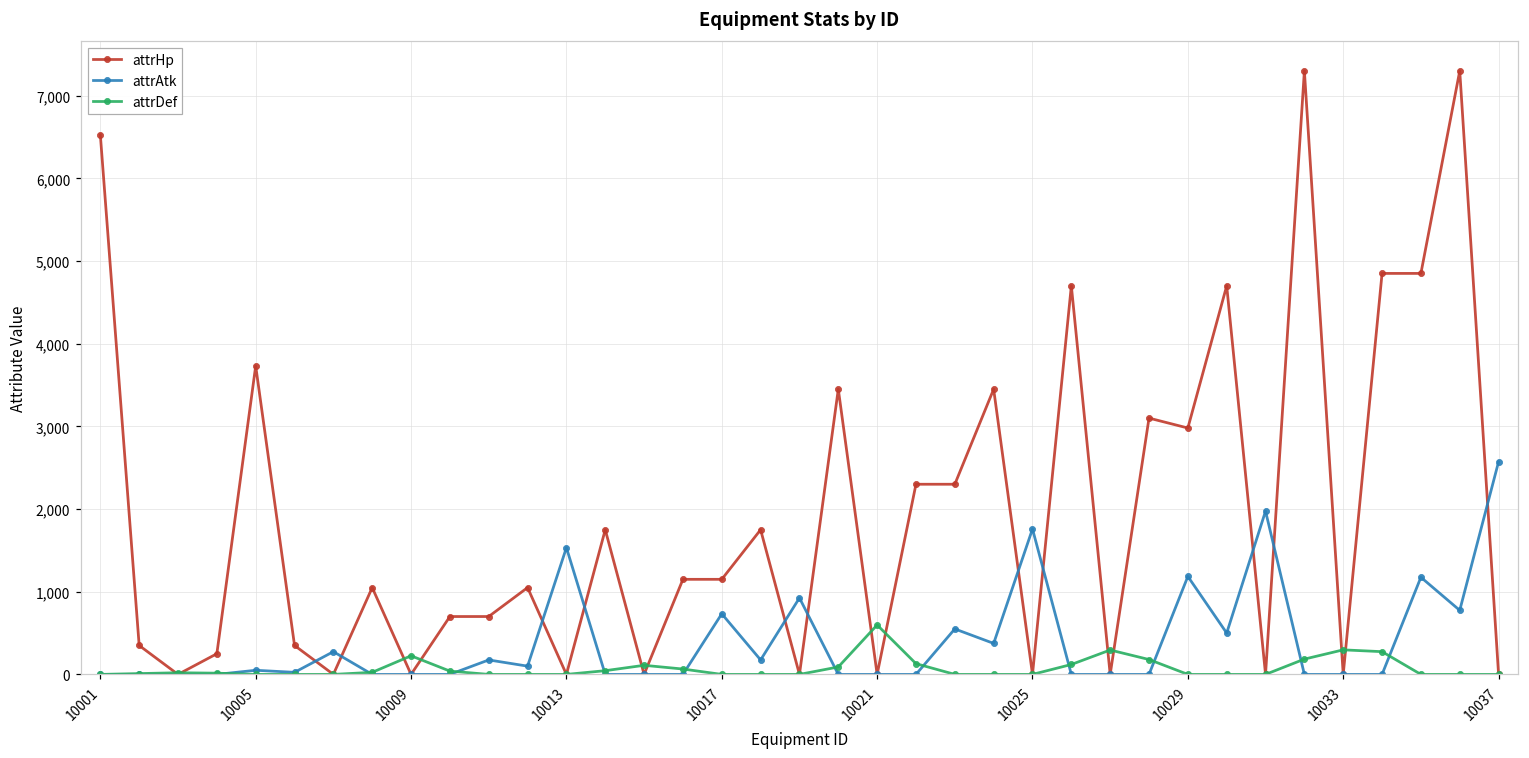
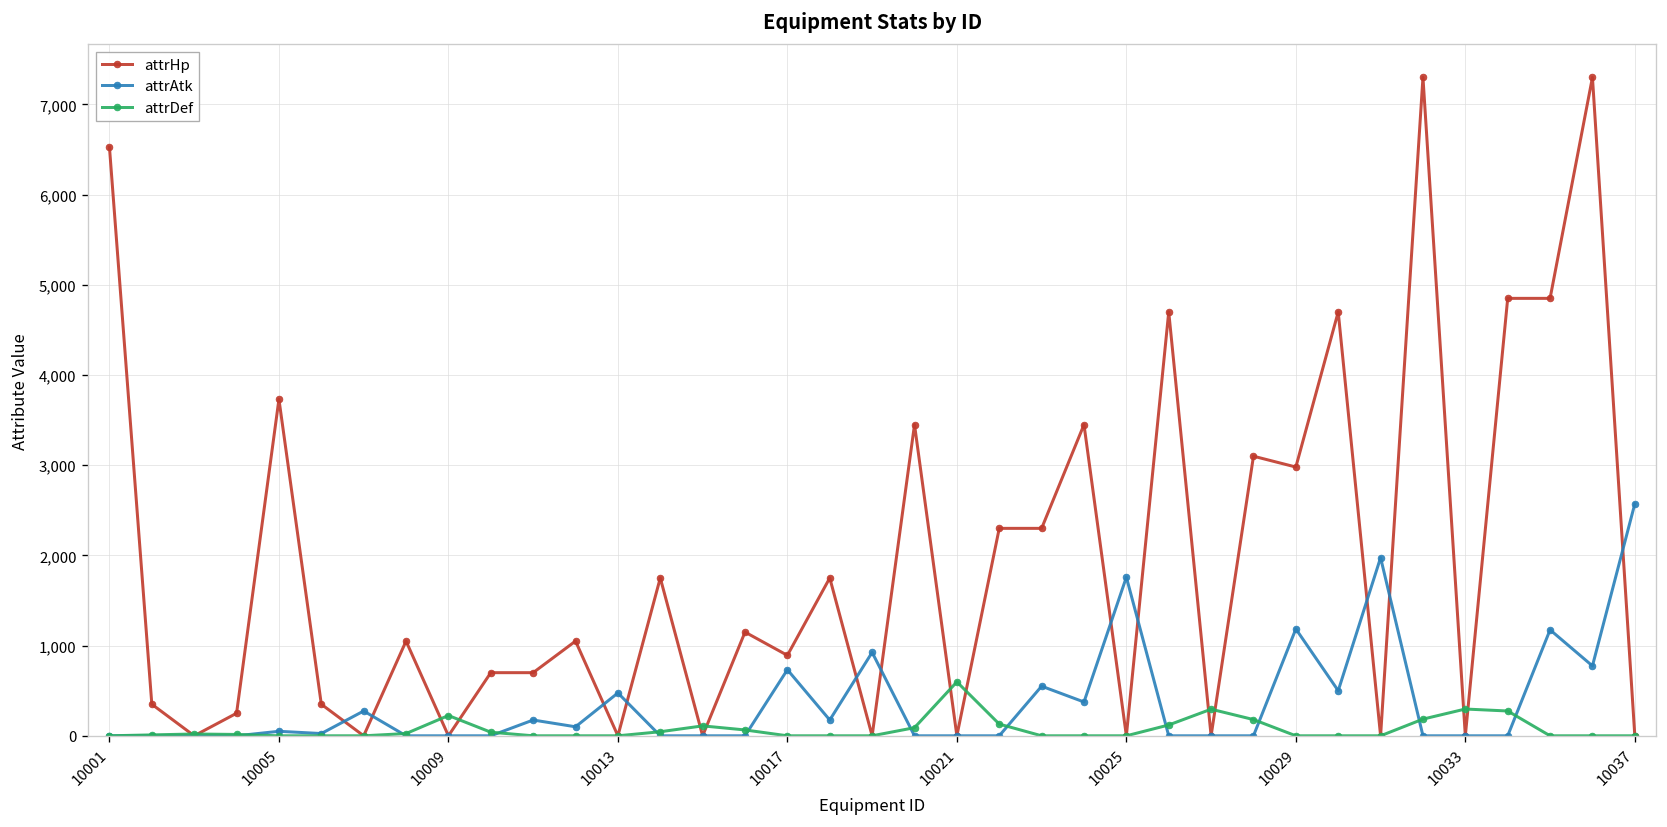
attrAtk, 10013: 1,500 -> 500
attrHp, 10017: 1,200 -> 900
